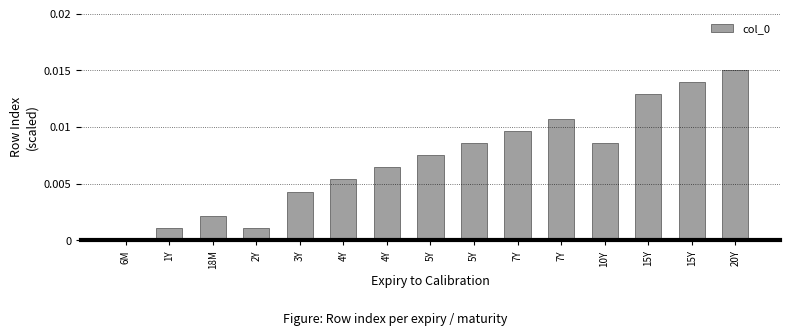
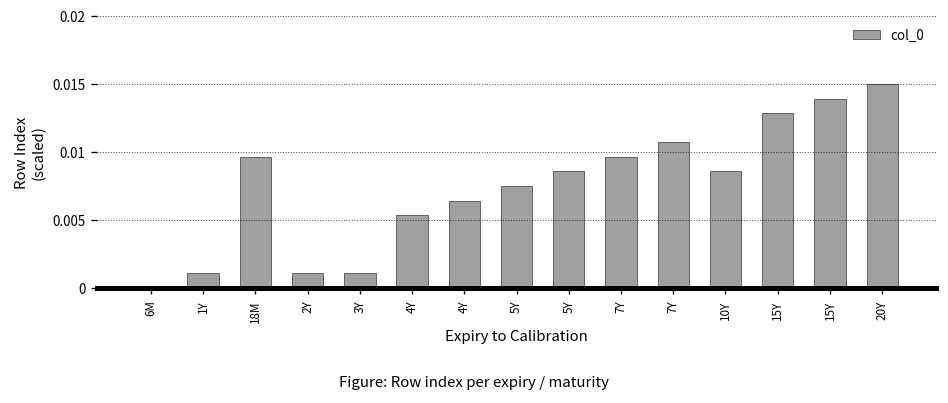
18M: 0.0021 -> 0.0096
3Y: 0.0043 -> 0.0011
